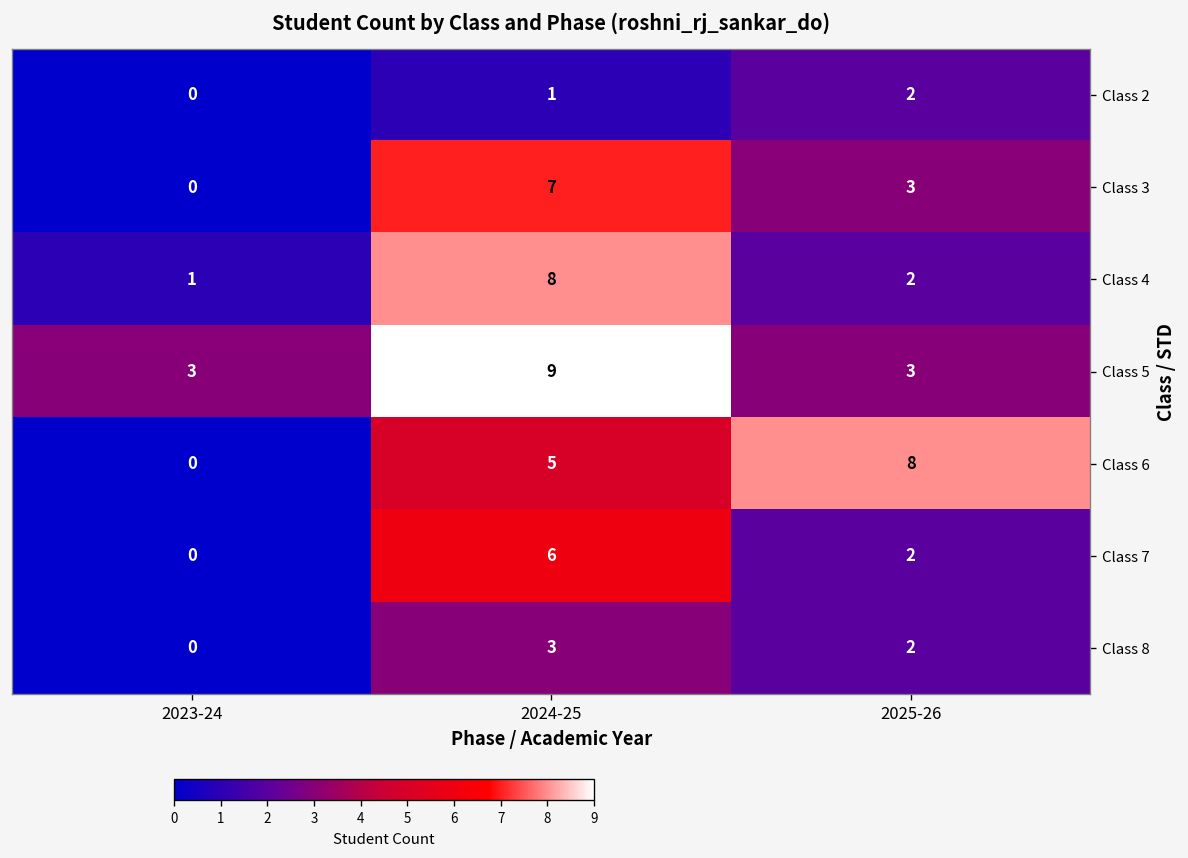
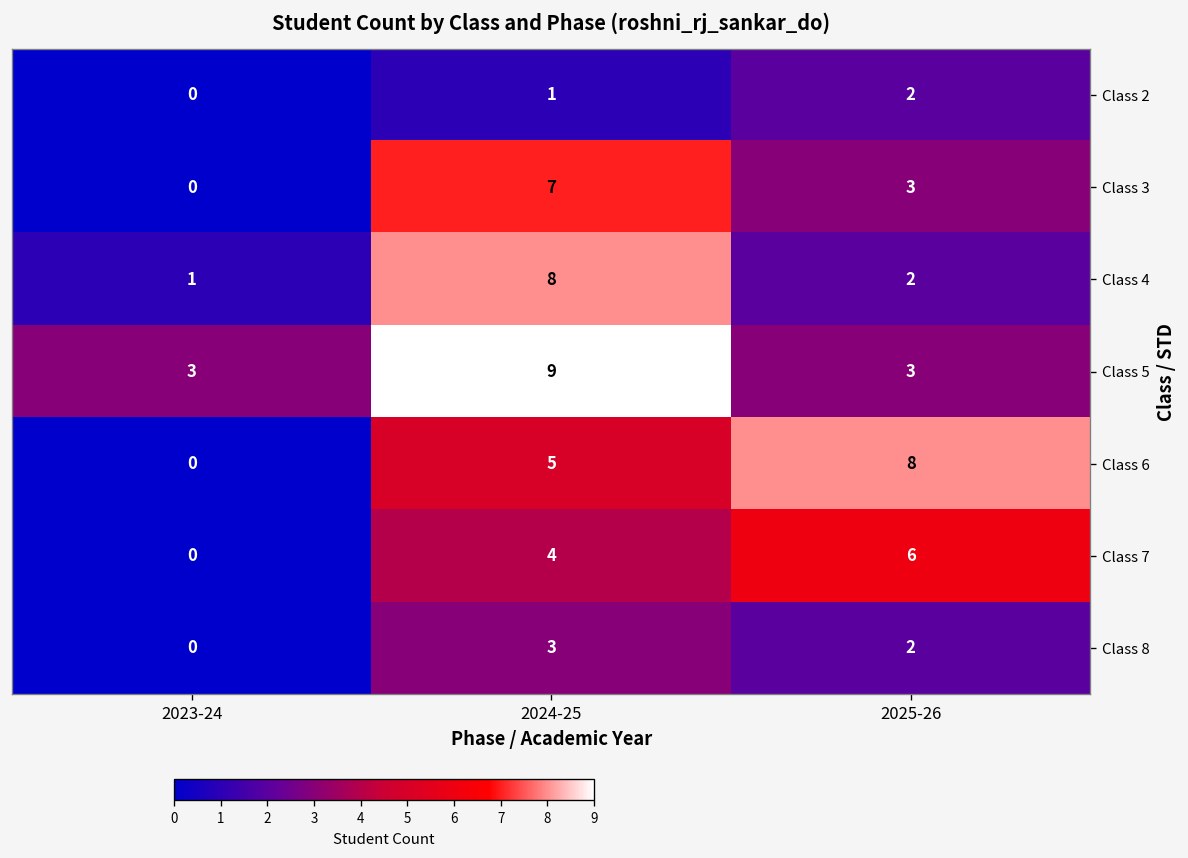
Class 7, 2024-25: 6 -> 4
Class 7, 2025-26: 2 -> 6
